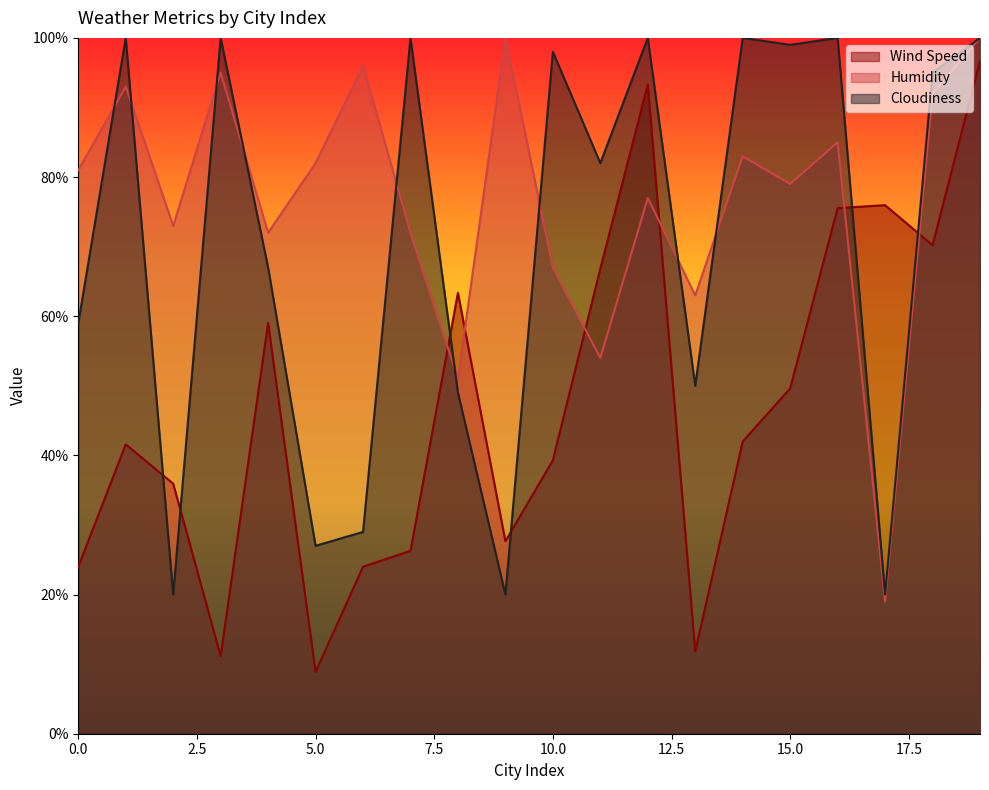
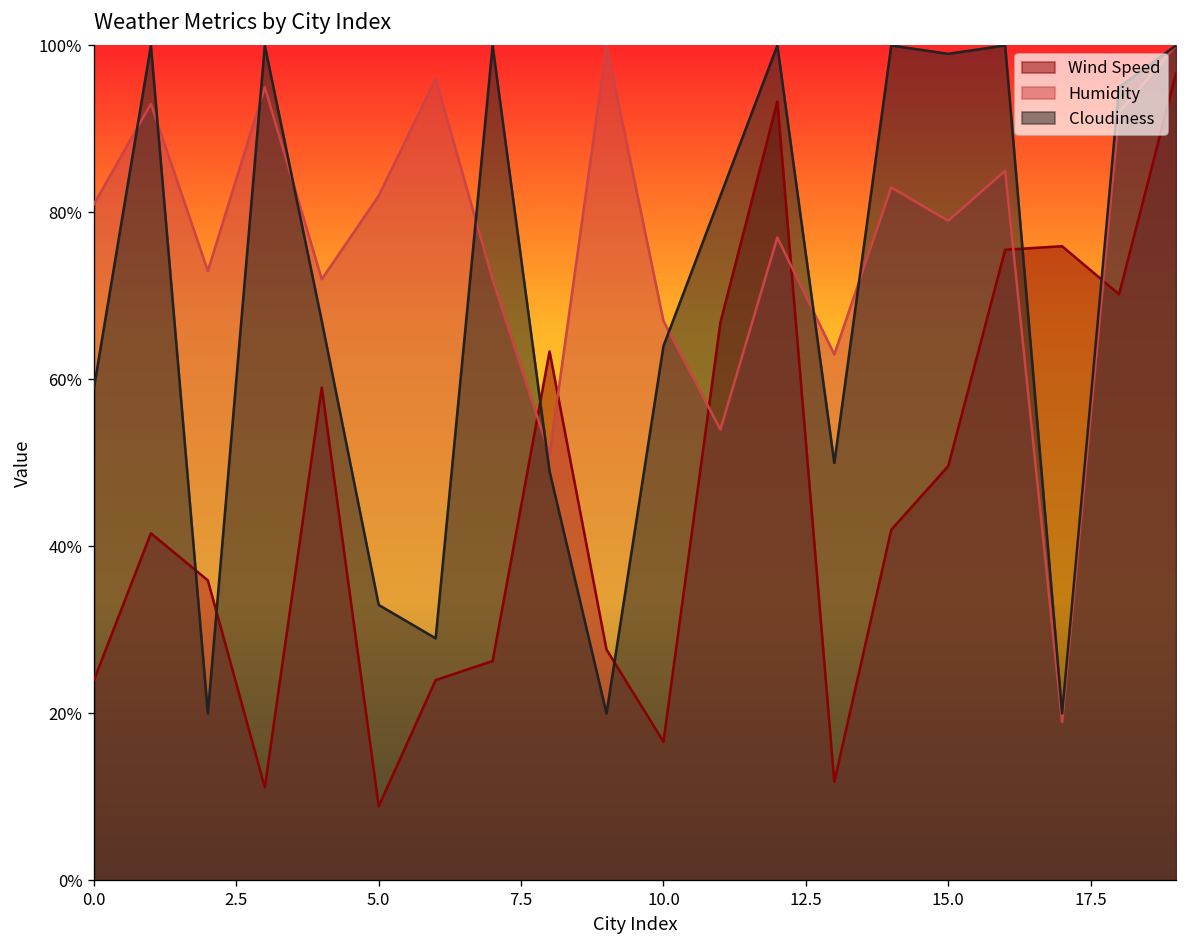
Cloudiness, 5.0: 27% -> 33%
Wind Speed, 10.0: 39% -> 17%
Cloudiness, 10.0: 98% -> 64%
